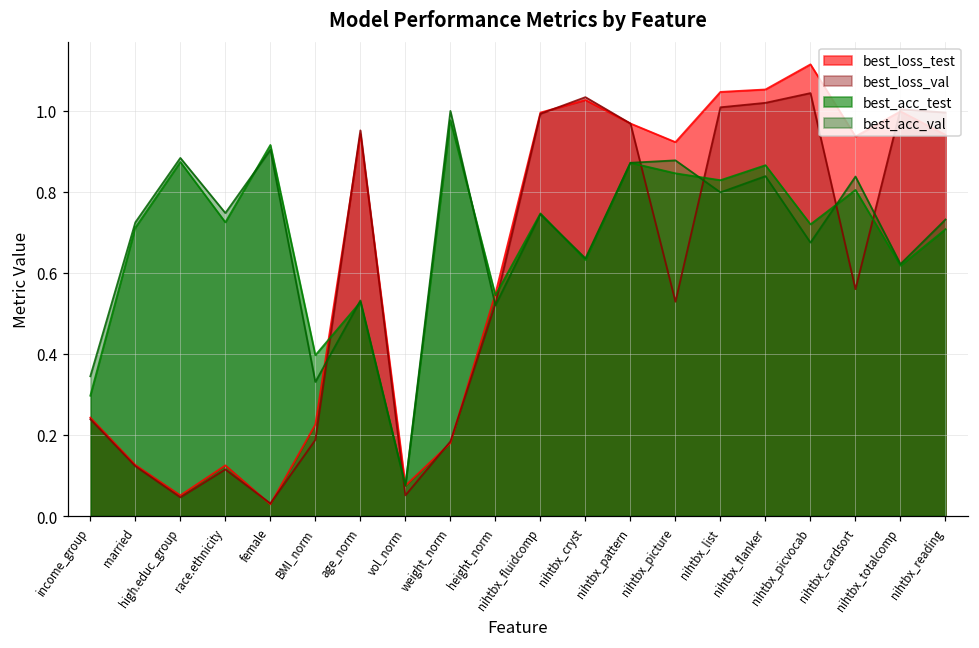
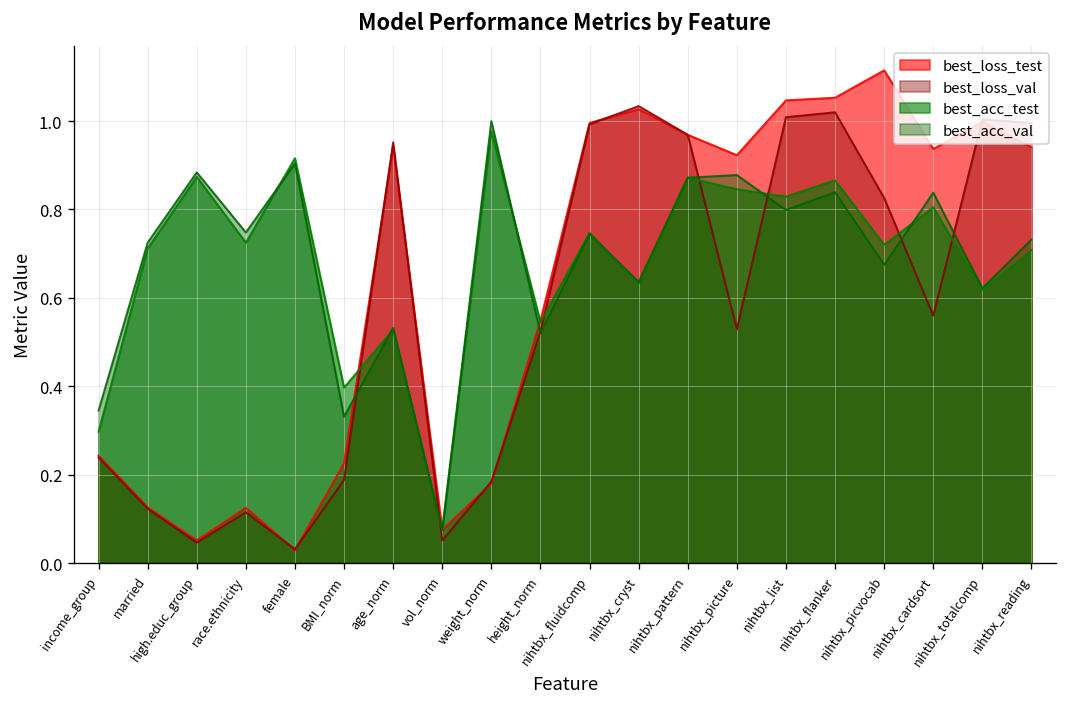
best_loss_val, nihtbx_picvocab: 1.04 -> 0.83
